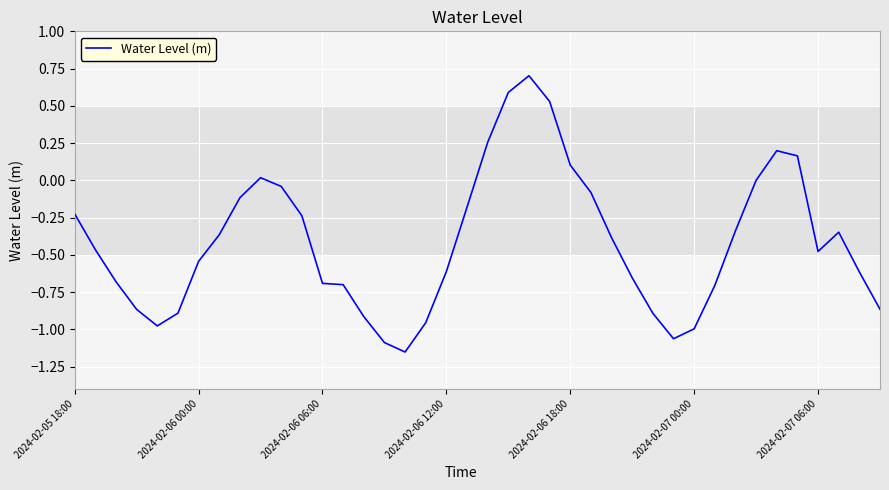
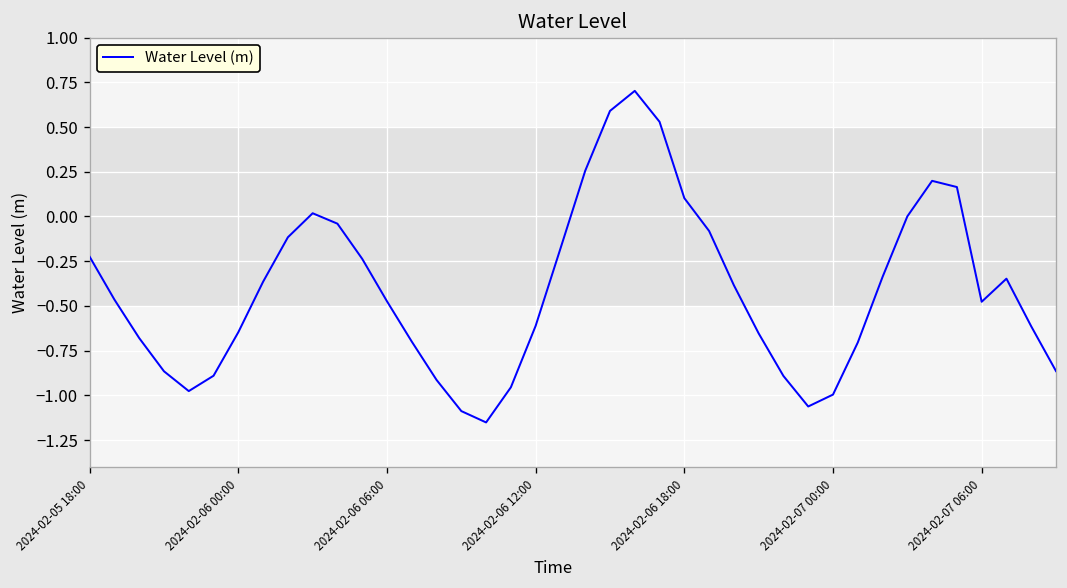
2024-02-06 00:00: -0.54 -> -0.65
2024-02-06 06:00: -0.69 -> -0.47
